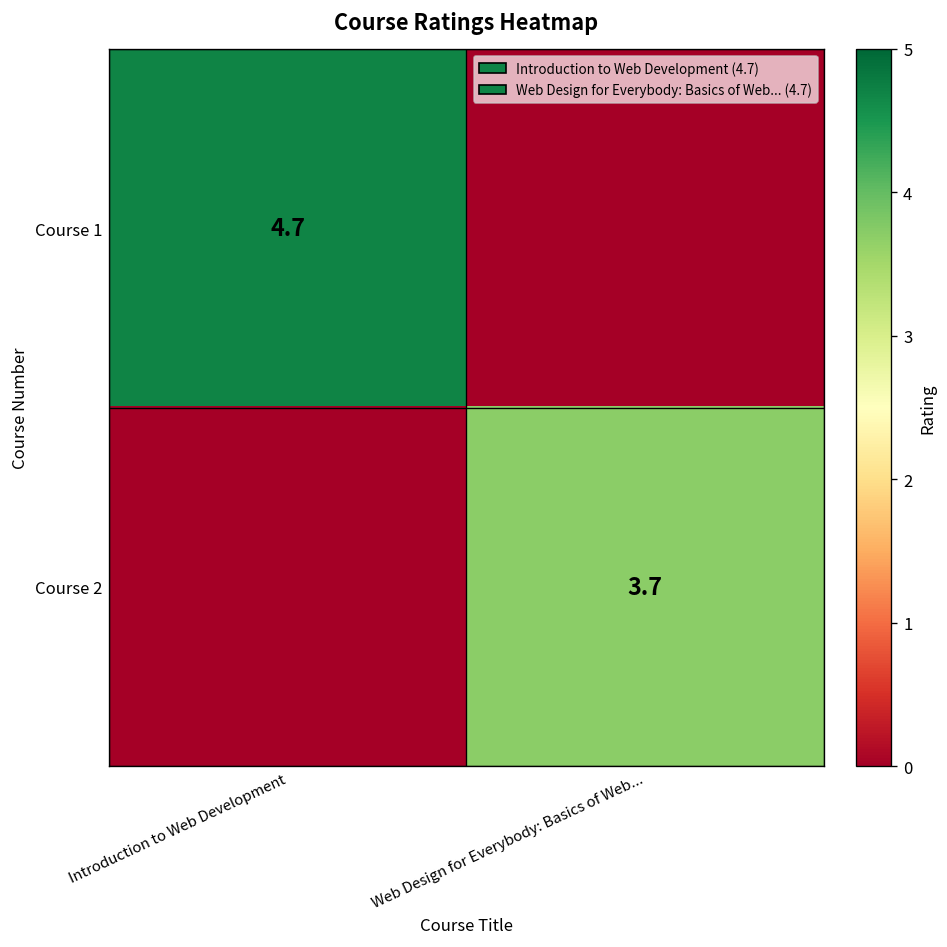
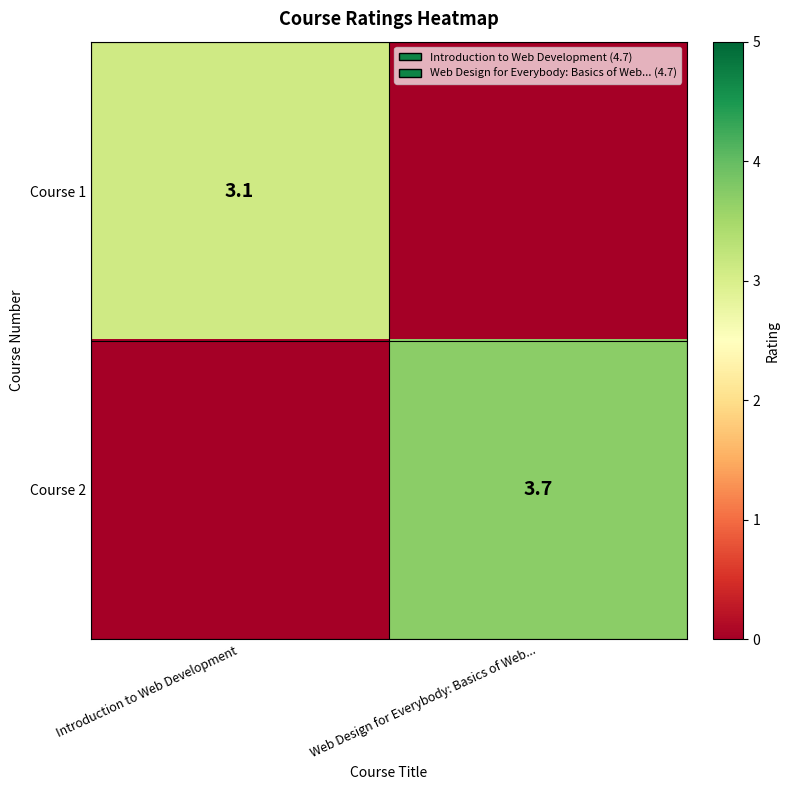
Course 1, Introduction to Web Development: 4.7 -> 3.1
